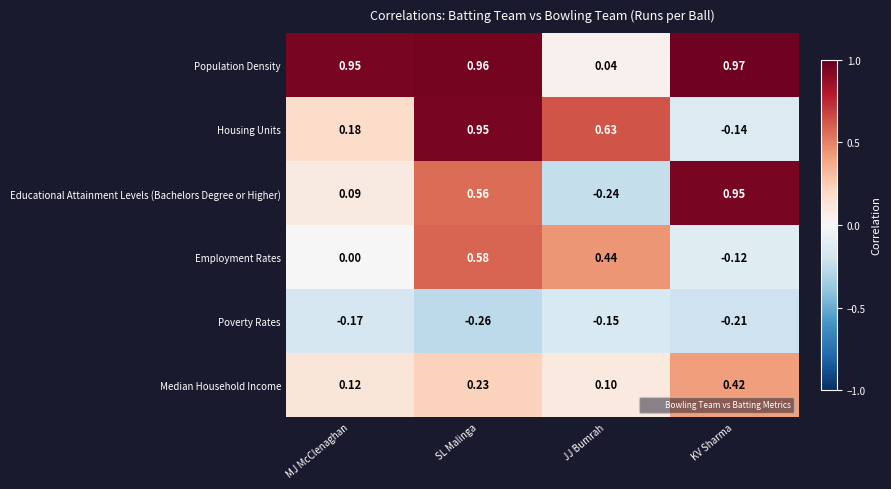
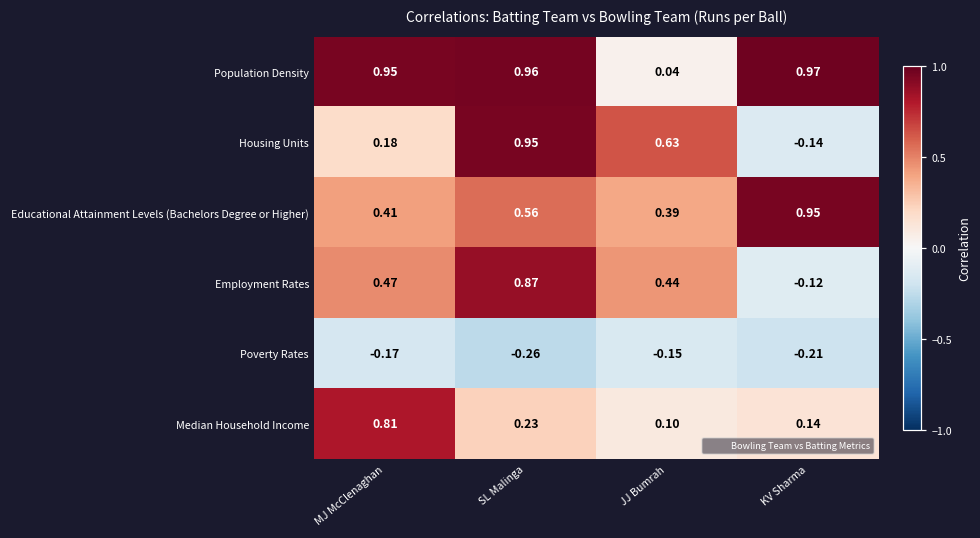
Educational Attainment Levels (Bachelors Degree or Higher), MJ McClenaghan: 0.09 -> 0.41
Educational Attainment Levels (Bachelors Degree or Higher), JJ Bumrah: -0.24 -> 0.39
Employment Rates, MJ McClenaghan: 0.00 -> 0.47
Employment Rates, SL Malinga: 0.58 -> 0.87
Median Household Income, MJ McClenaghan: 0.12 -> 0.81
Median Household Income, KV Sharma: 0.42 -> 0.14
